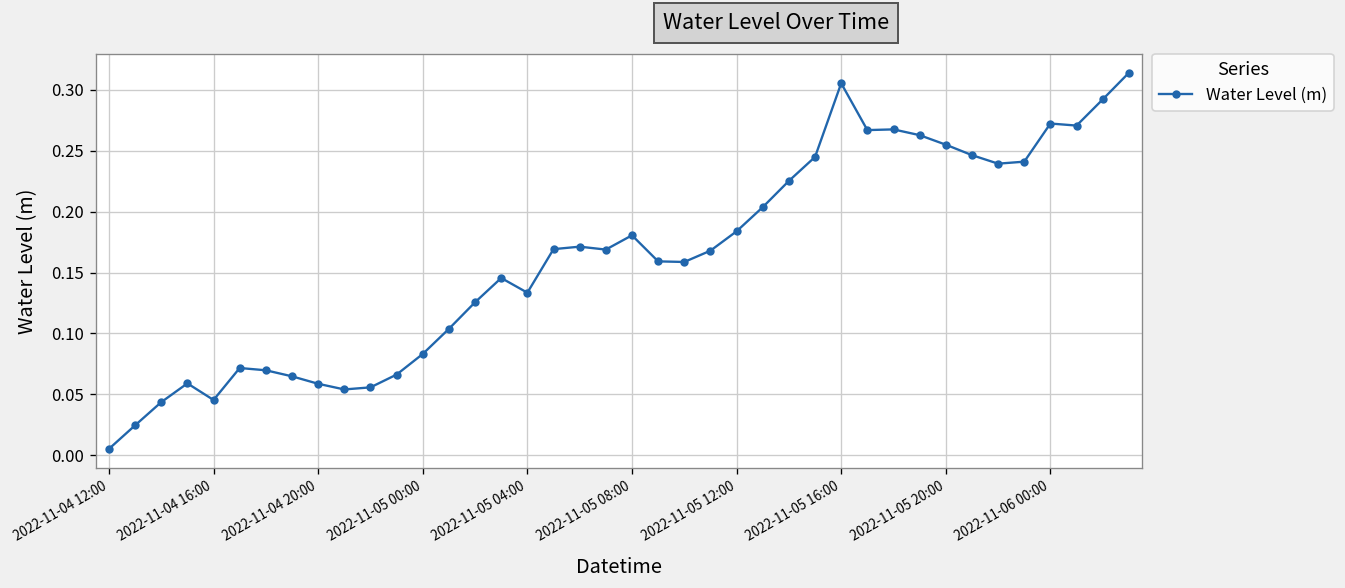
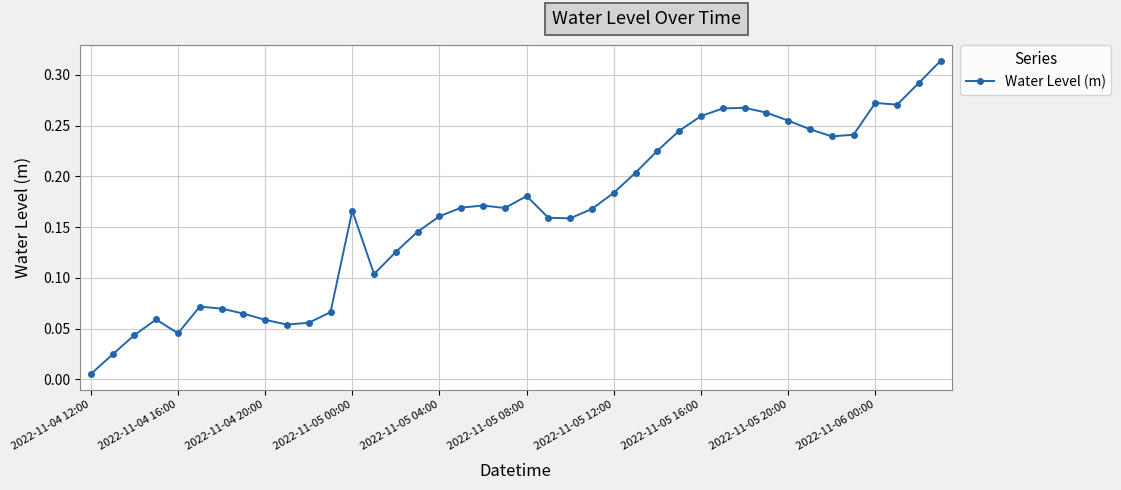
2022-11-05 00:00: 0.083 -> 0.166
2022-11-05 04:00: 0.133 -> 0.161
2022-11-05 16:00: 0.305 -> 0.259
